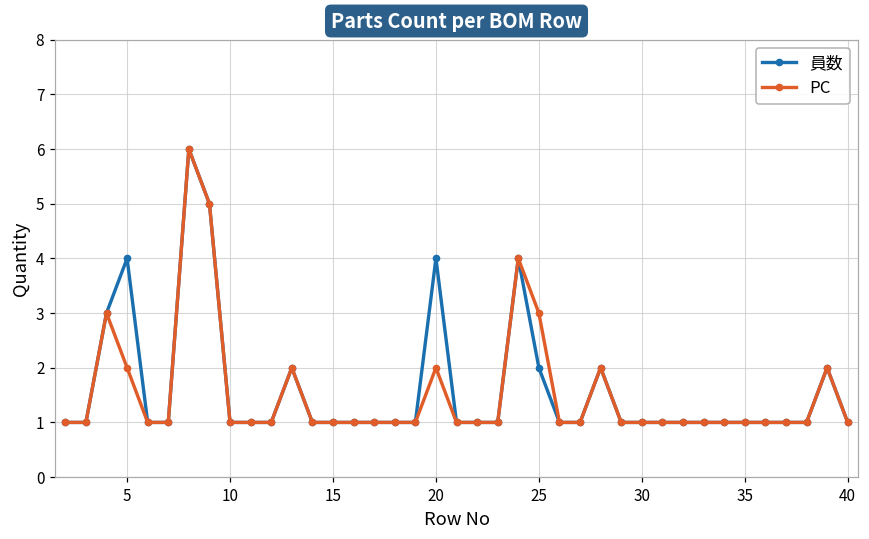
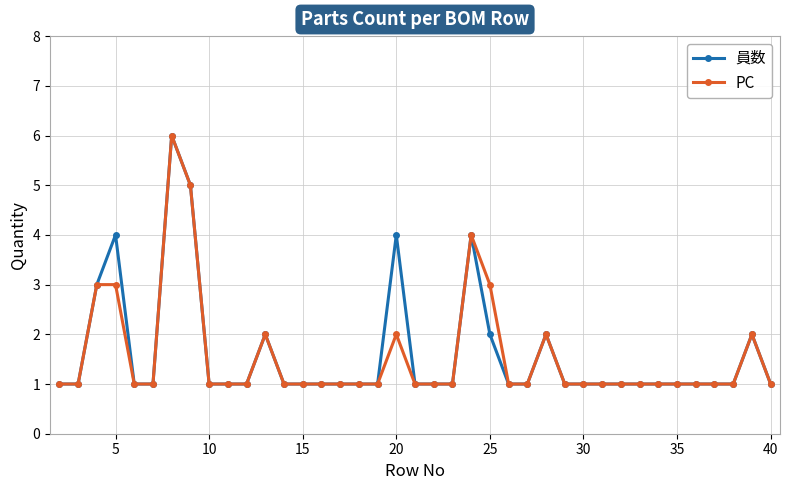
PC, 5: 2 -> 3
